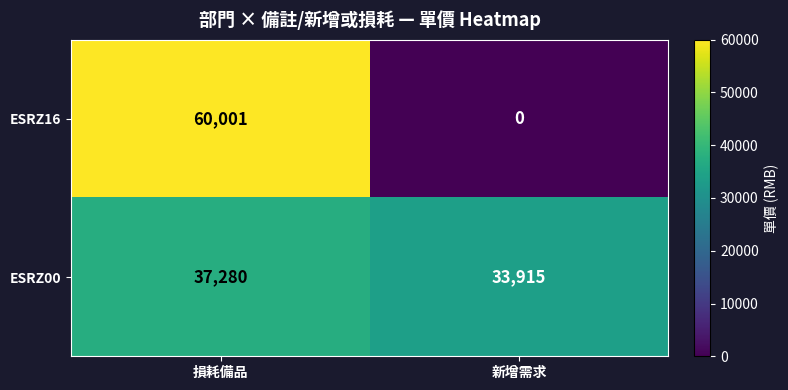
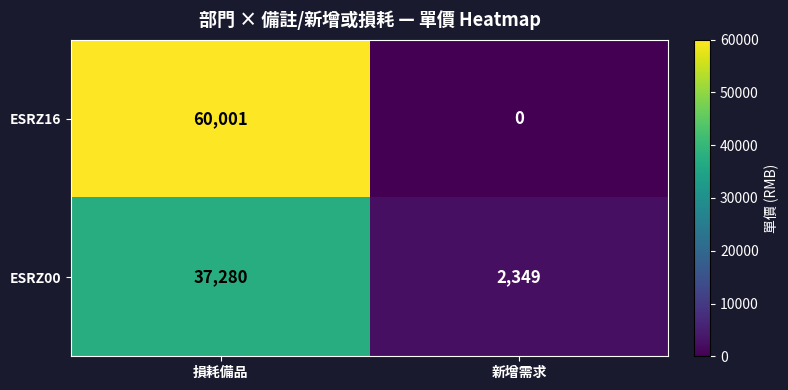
ESRZ00, 新增需求: 33,915 -> 2,349
